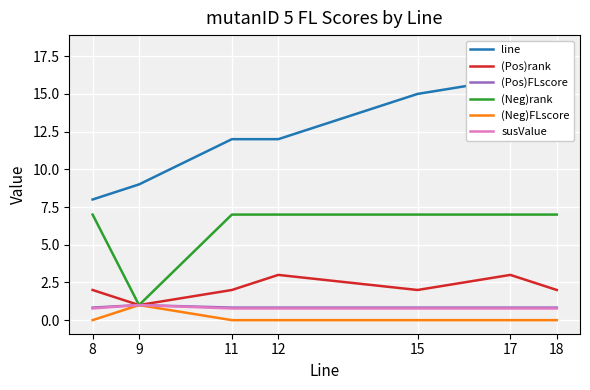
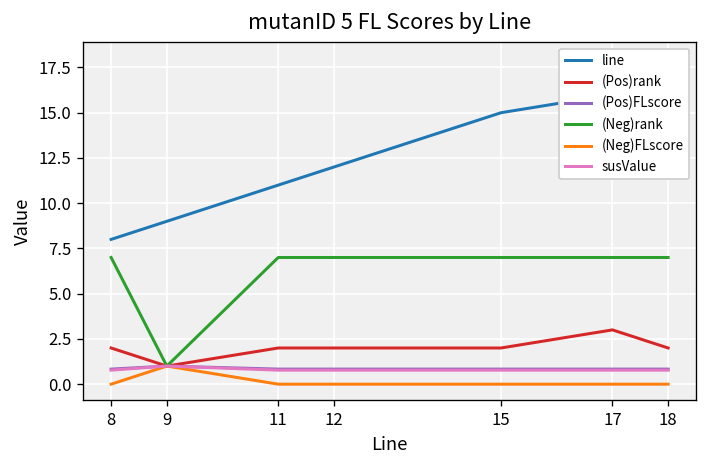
line, 11: 12 -> 11
(Pos)rank, 12: 3 -> 2
